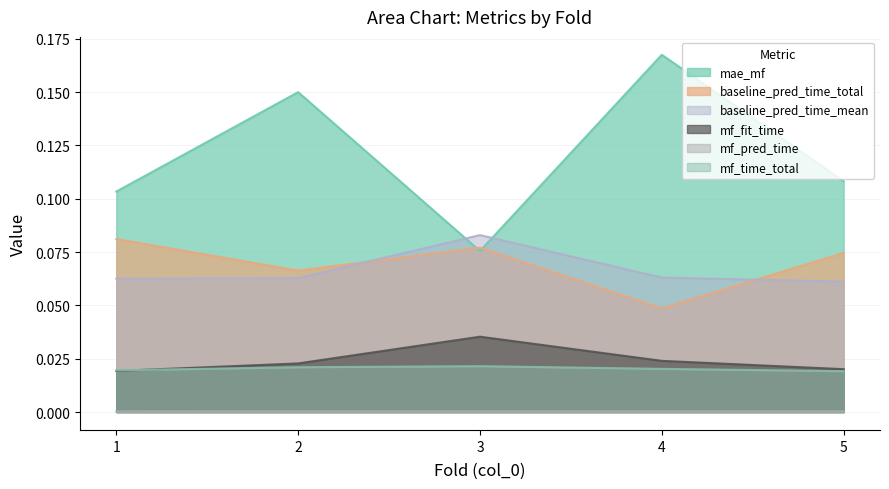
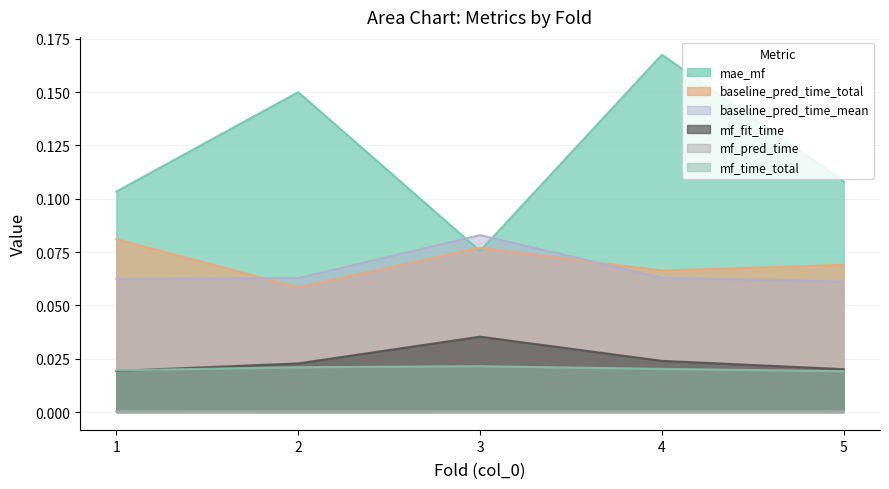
baseline_pred_time_total, 2: 0.066 -> 0.059
baseline_pred_time_total, 4: 0.049 -> 0.066
baseline_pred_time_total, 5: 0.075 -> 0.069
